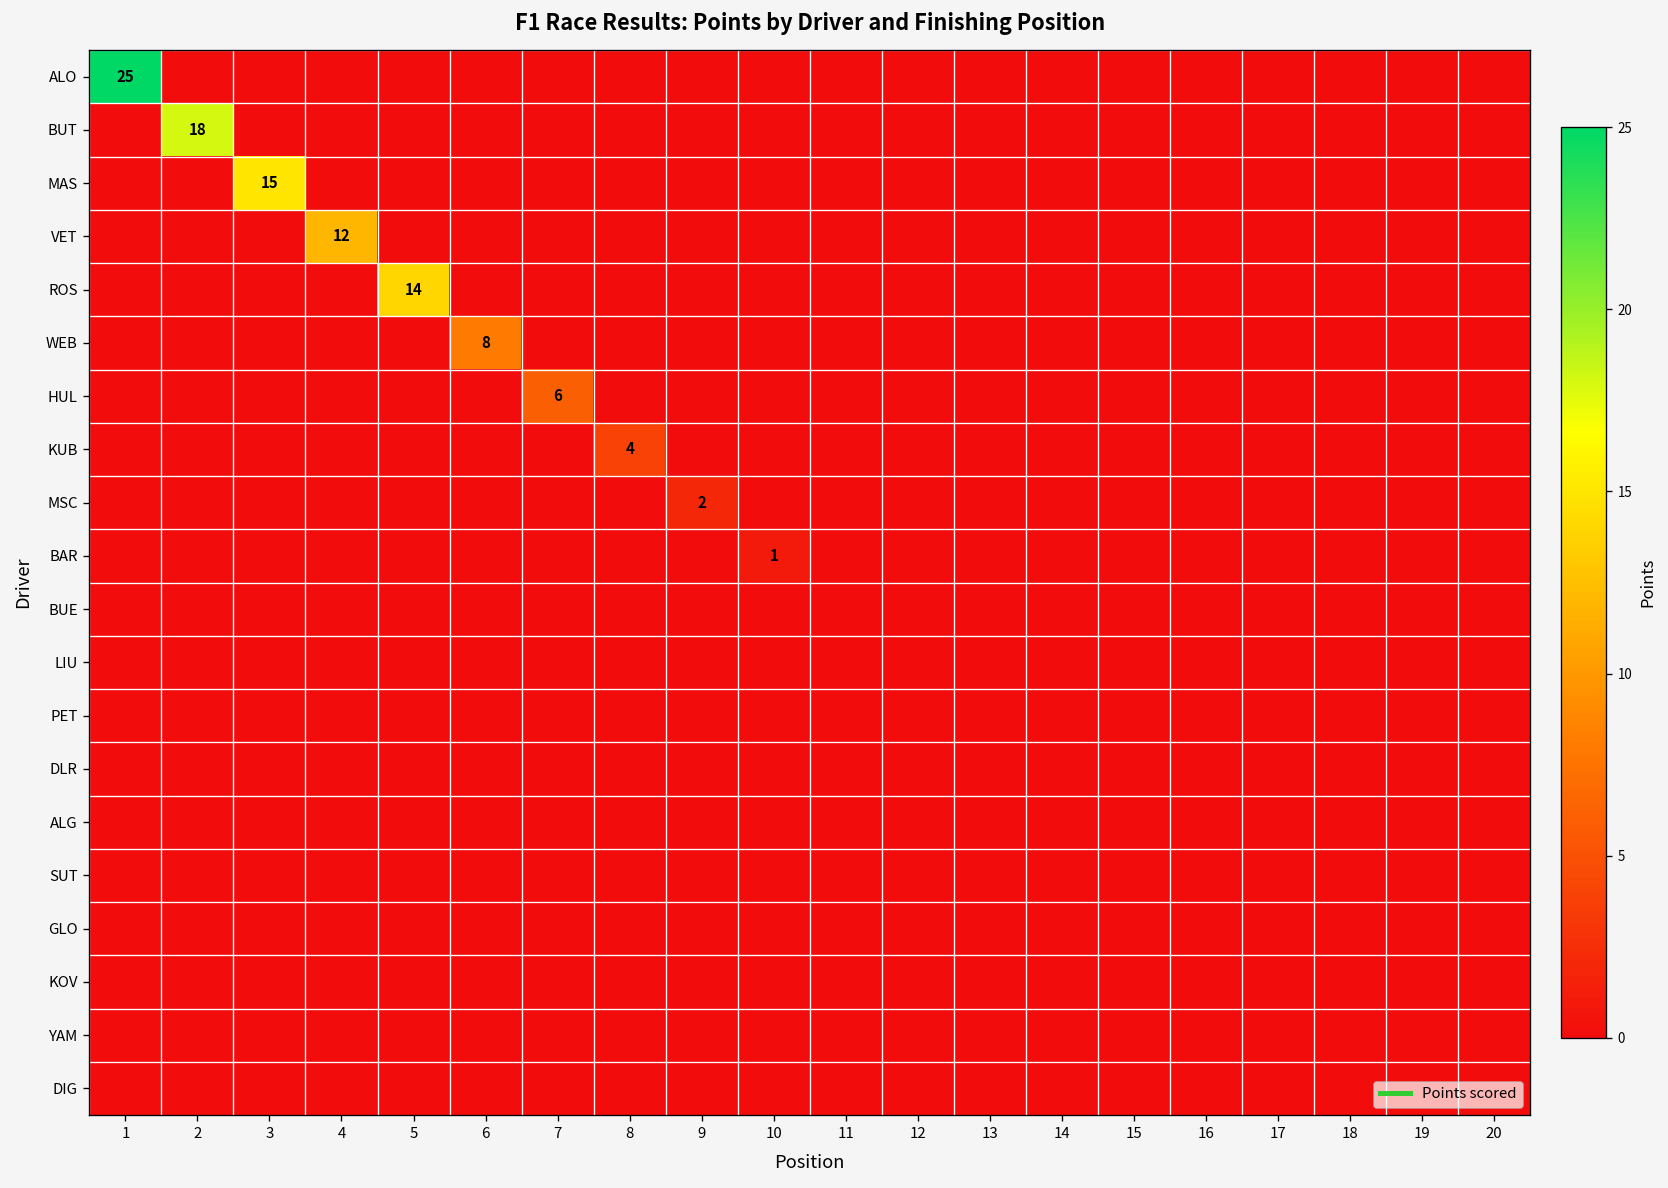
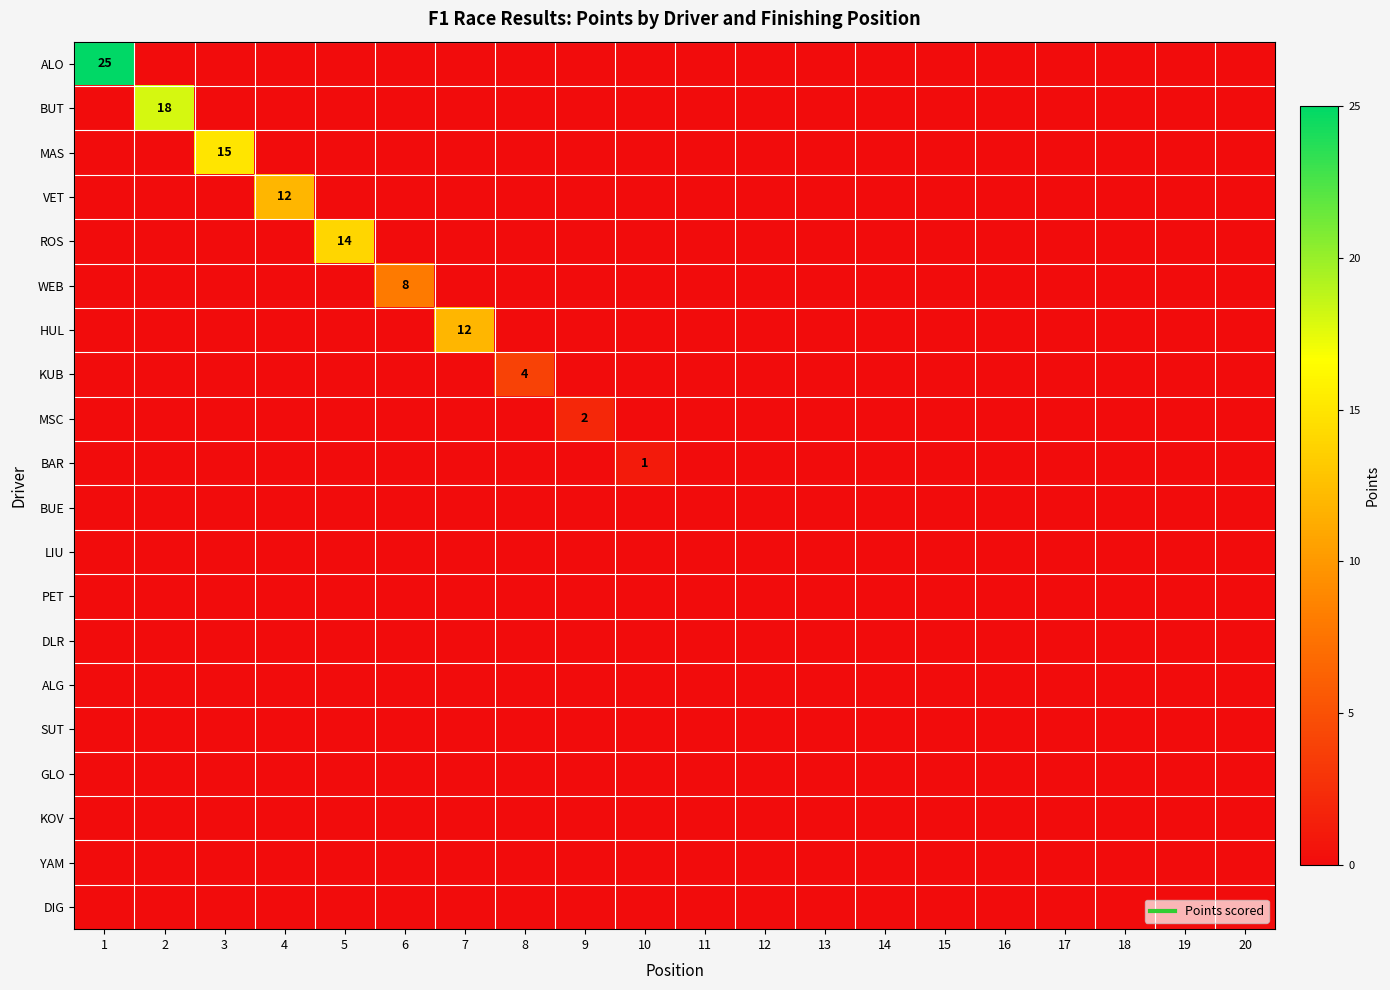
HUL, 7: 6 -> 12
